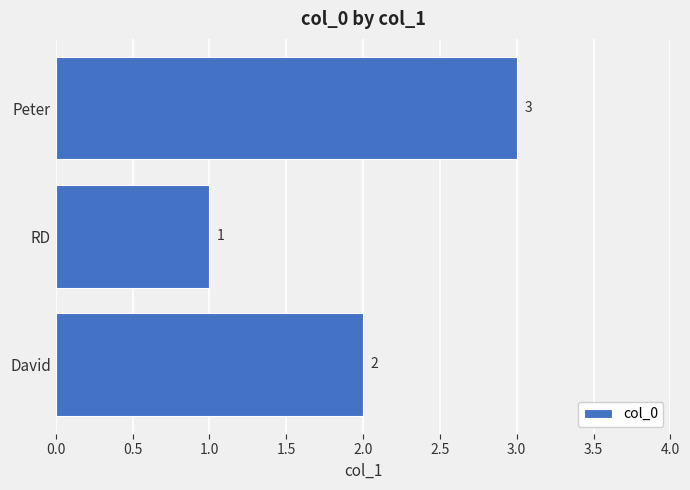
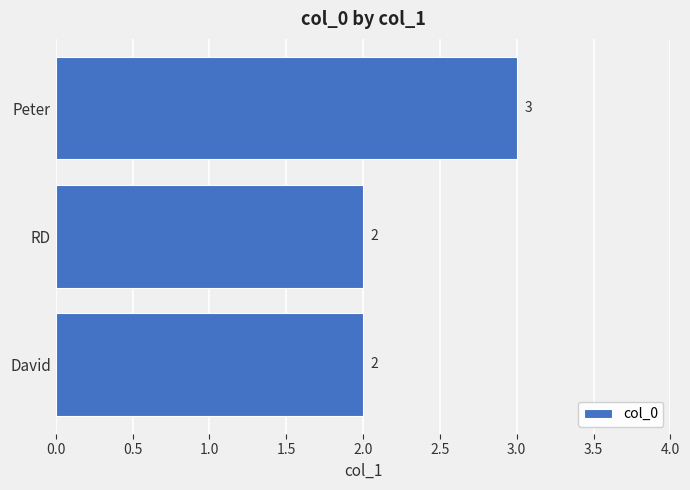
RD: 1 -> 2
